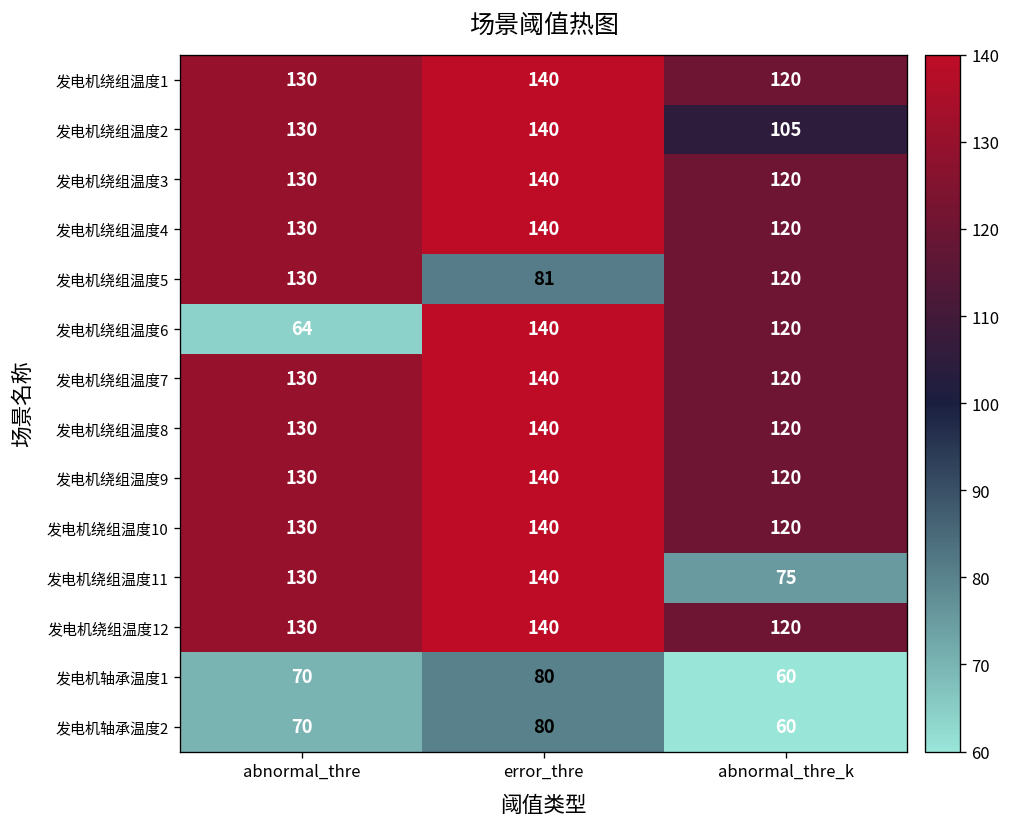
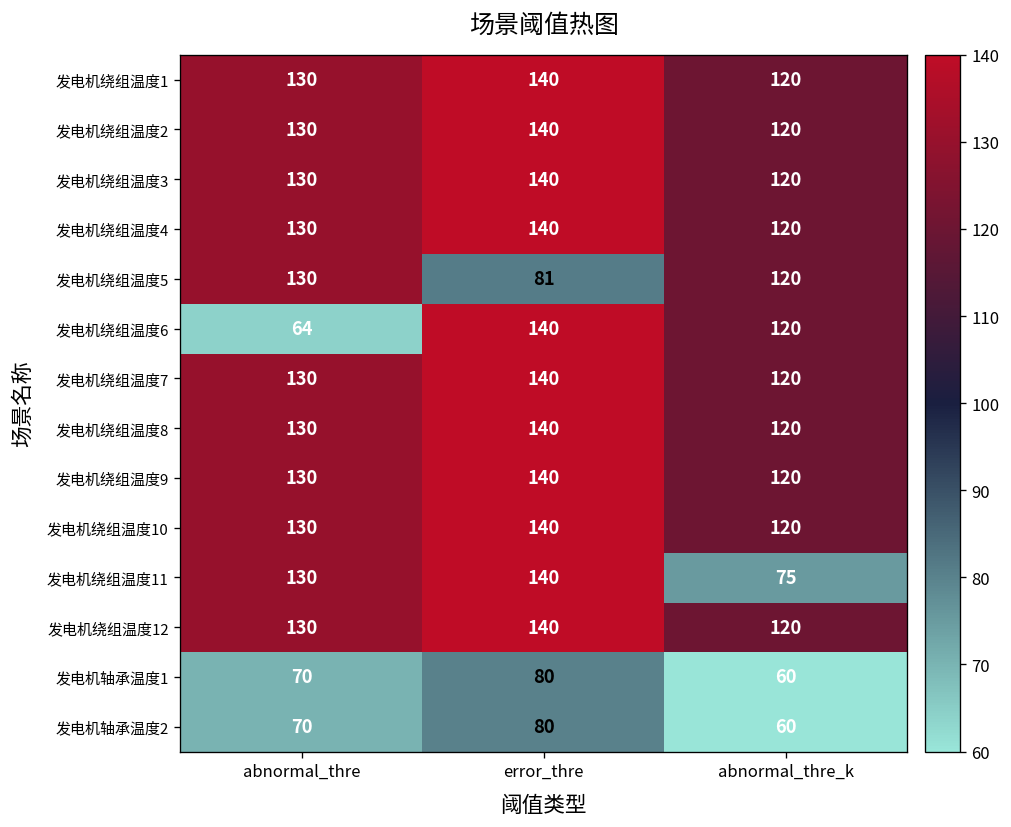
发电机绕组温度2, abnormal_thre_k: 105 -> 120
